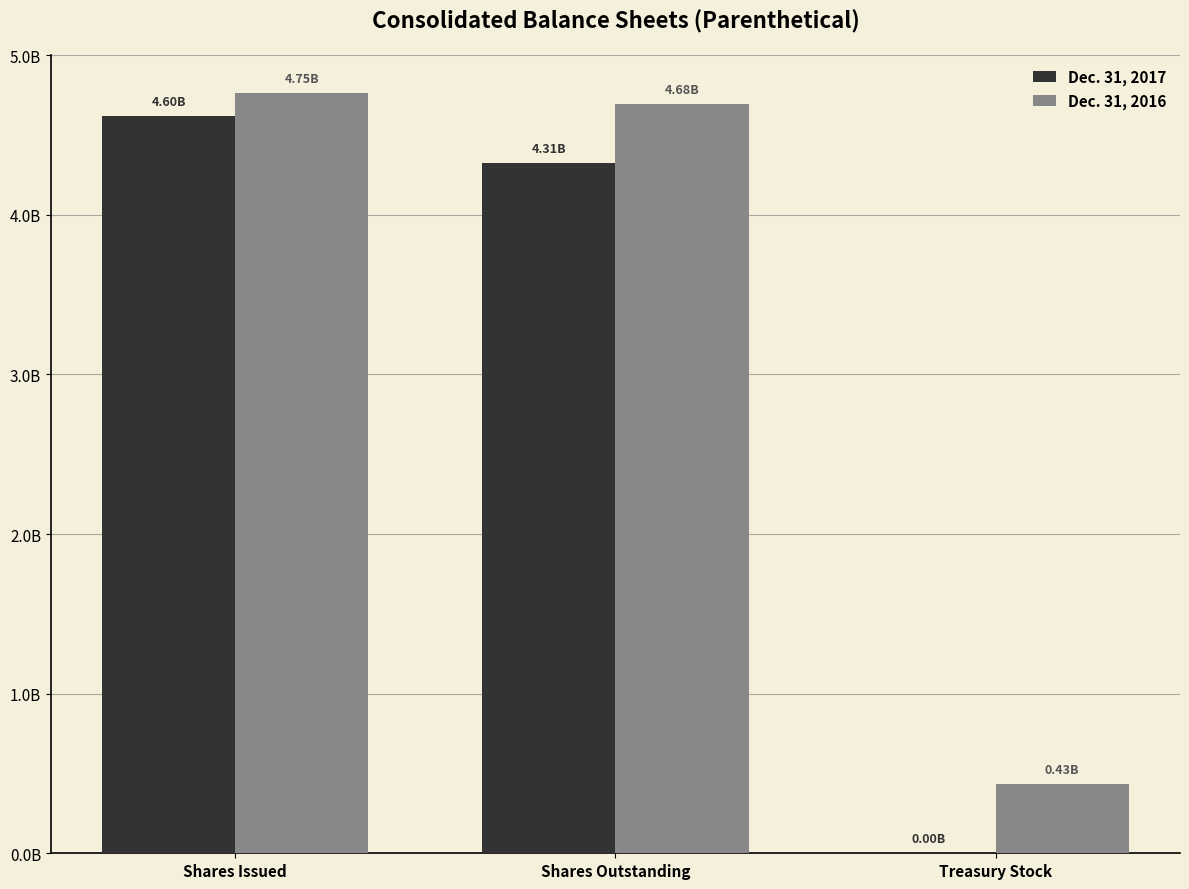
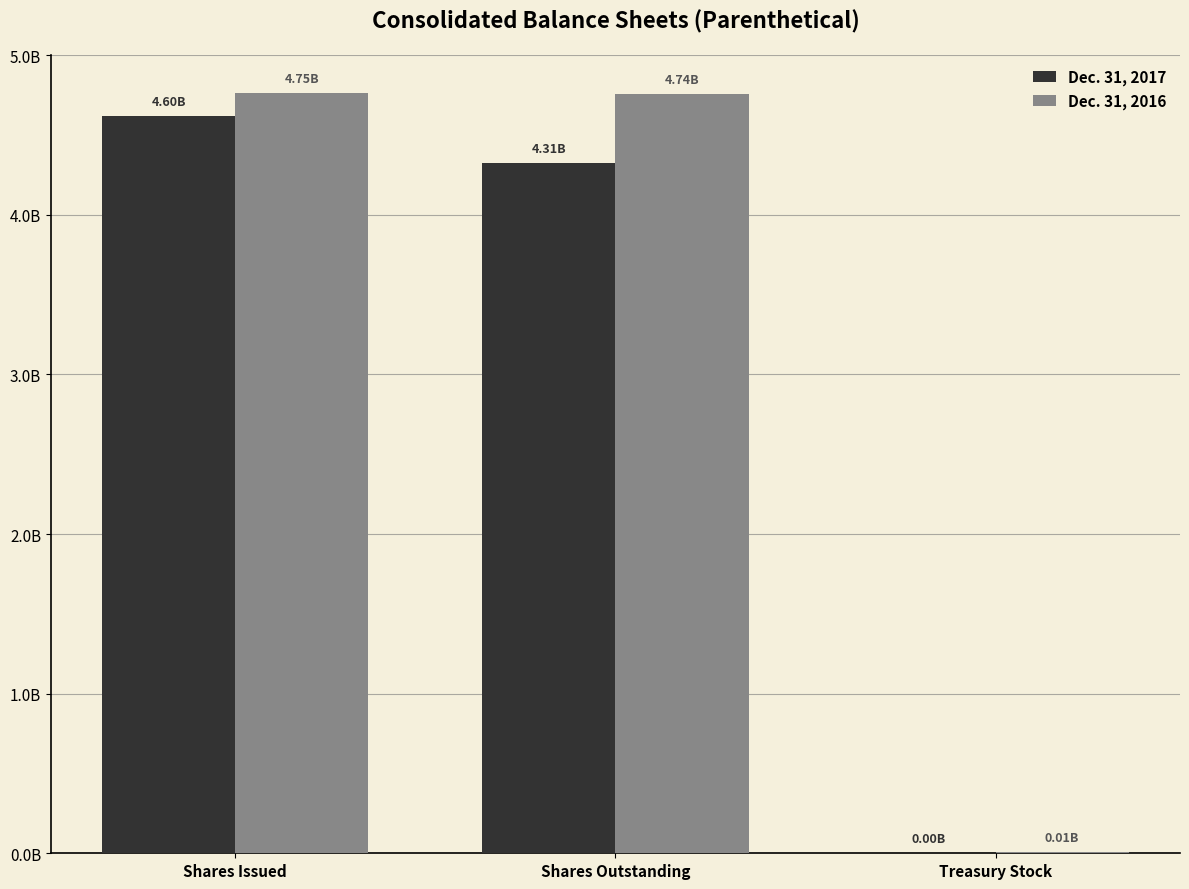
Dec. 31, 2016, Shares Outstanding: 4.68B -> 4.74B
Dec. 31, 2016, Treasury Stock: 0.43B -> 0.01B
